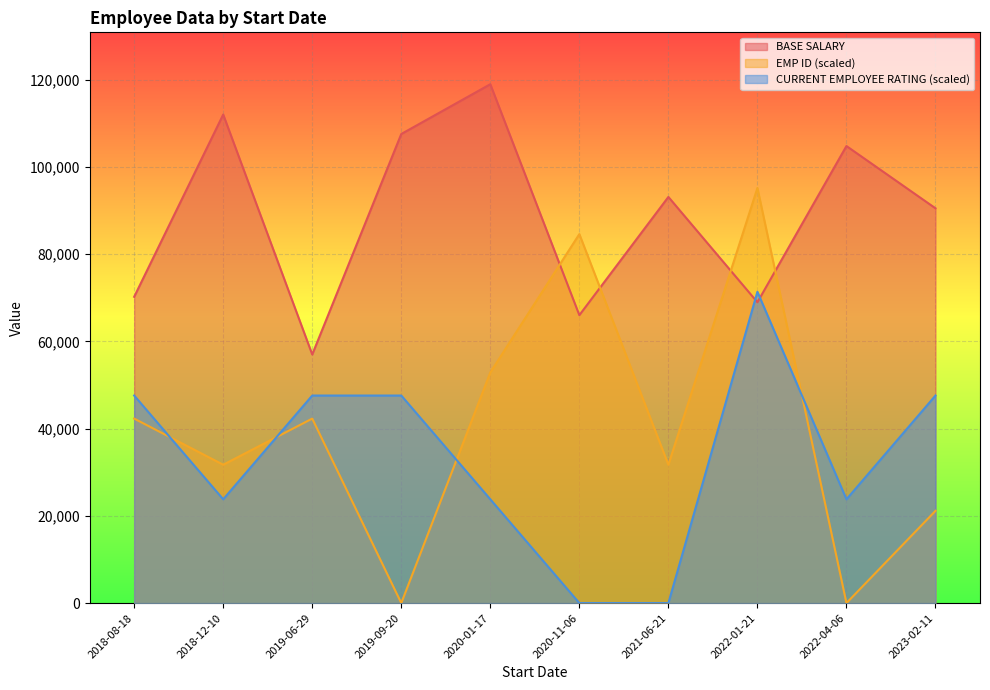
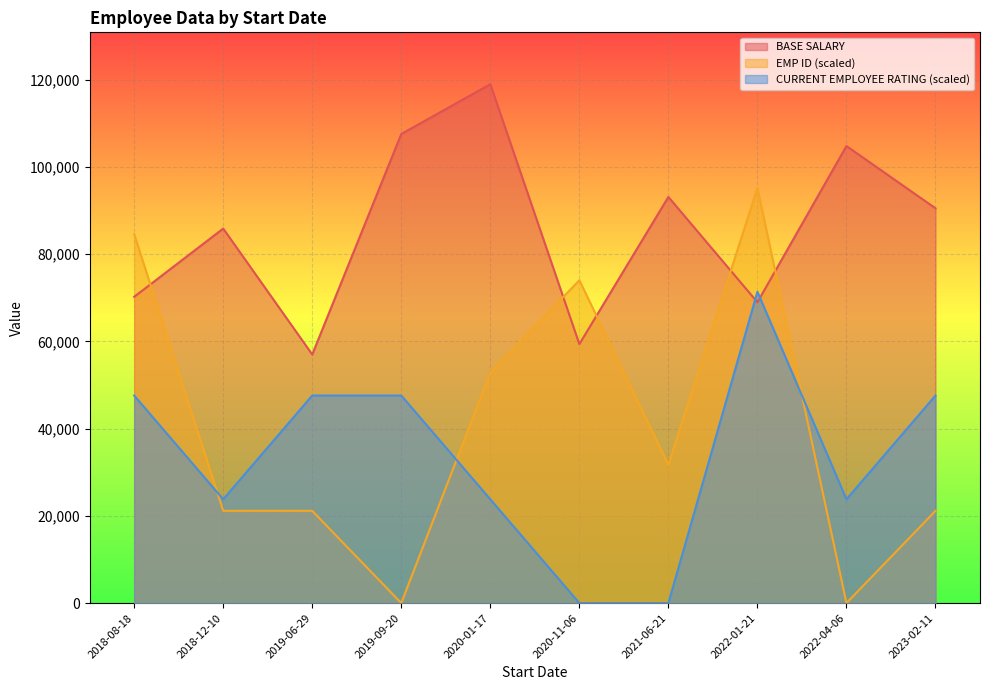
EMP ID (scaled), 2018-08-18: 42,000 -> 85,000
BASE SALARY, 2018-12-10: 112,000 -> 86,000
EMP ID (scaled), 2018-12-10: 32,000 -> 21,000
EMP ID (scaled), 2019-06-29: 42,000 -> 21,000
BASE SALARY, 2020-11-06: 66,000 -> 59,000
EMP ID (scaled), 2020-11-06: 85,000 -> 74,000
